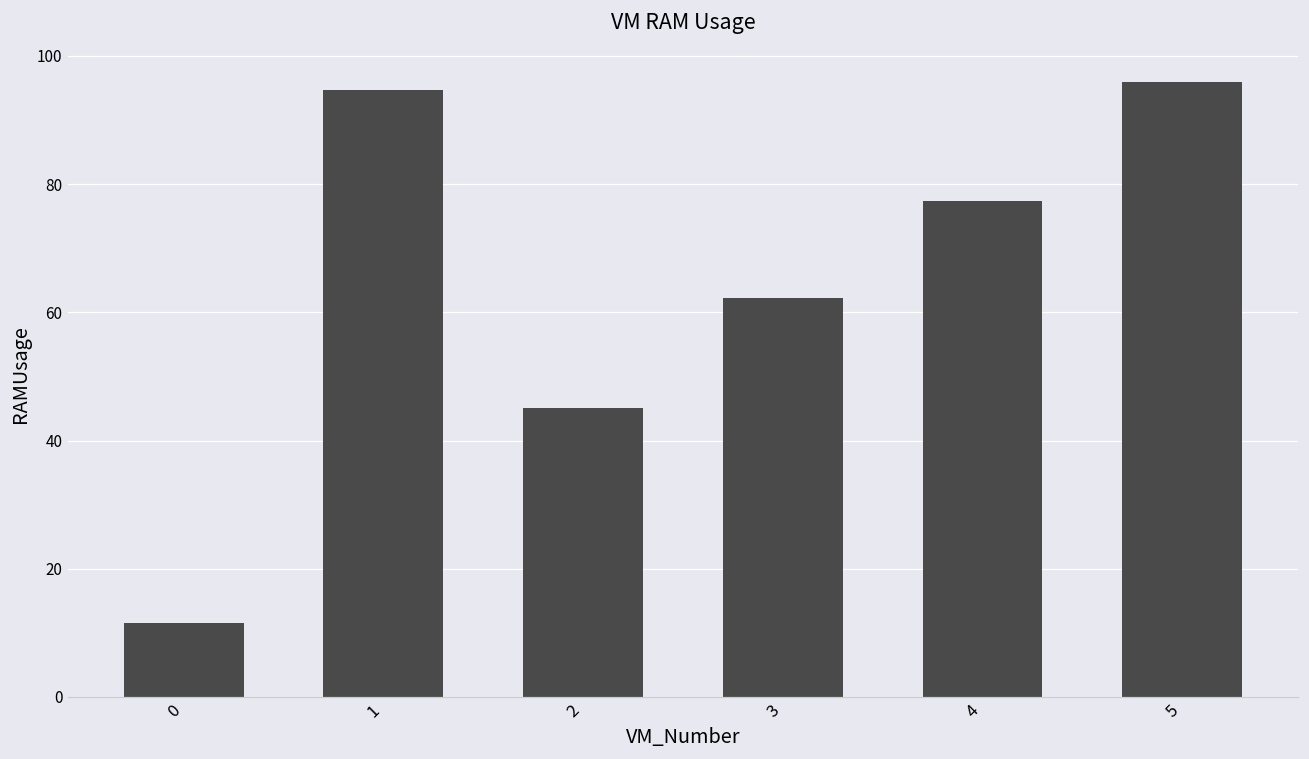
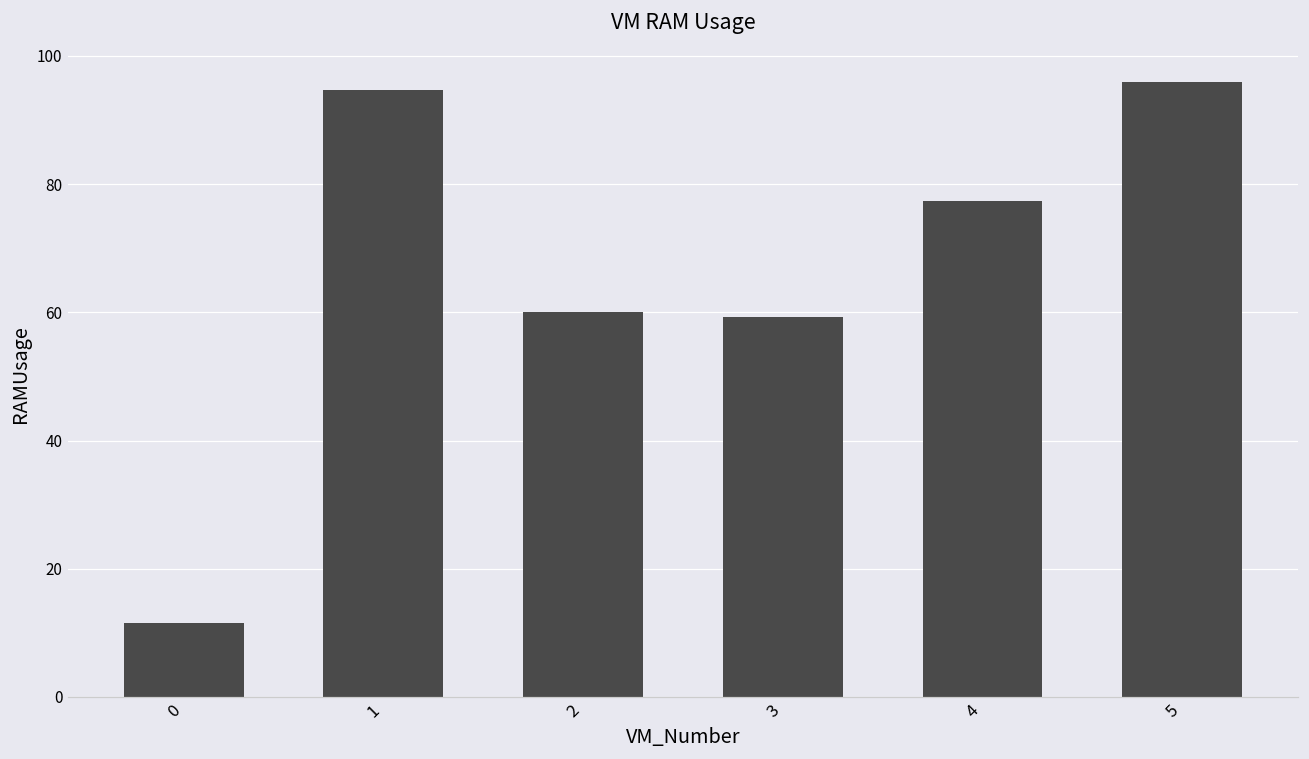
2: 45 -> 60
3: 62 -> 59
